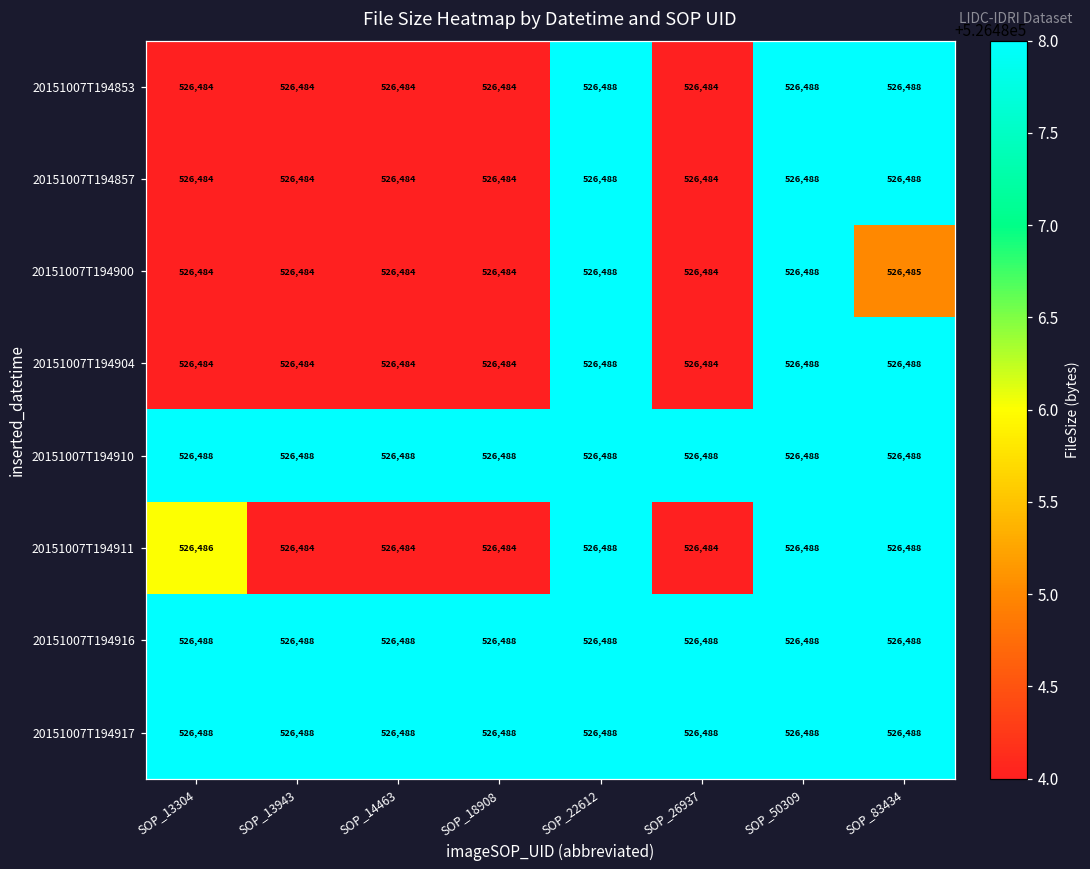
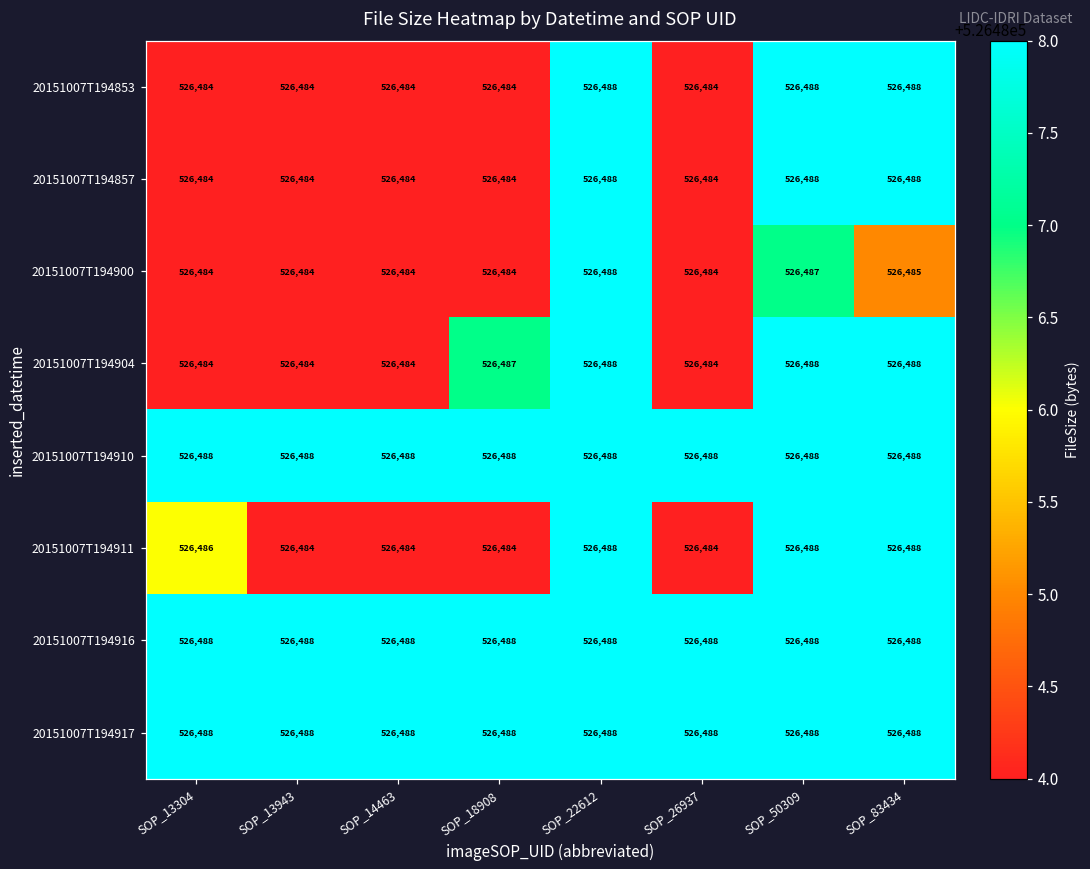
20151007T194900, SOP_50309: 526,488 -> 526,487
20151007T194904, SOP_18908: 526,484 -> 526,487
